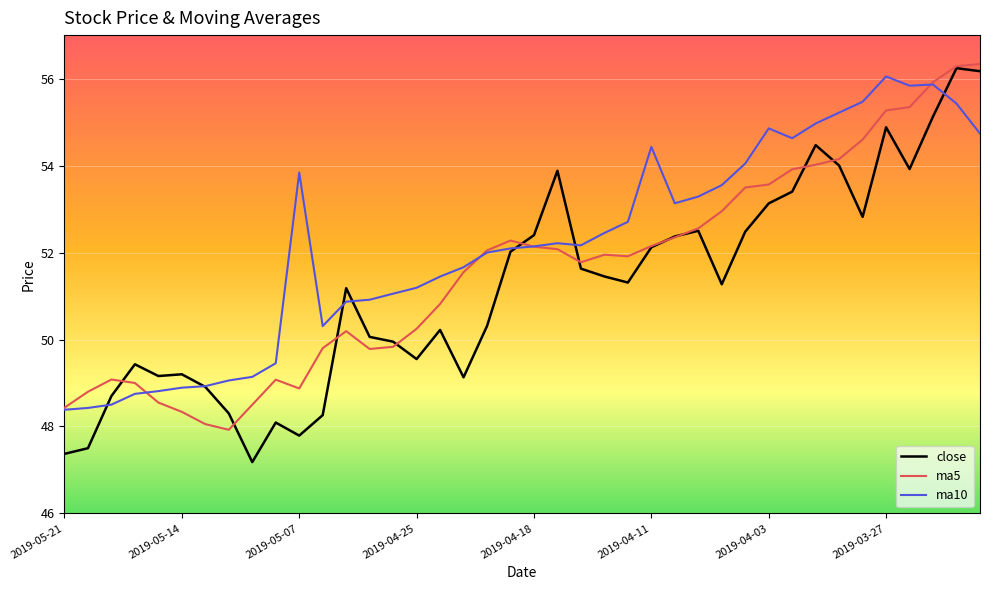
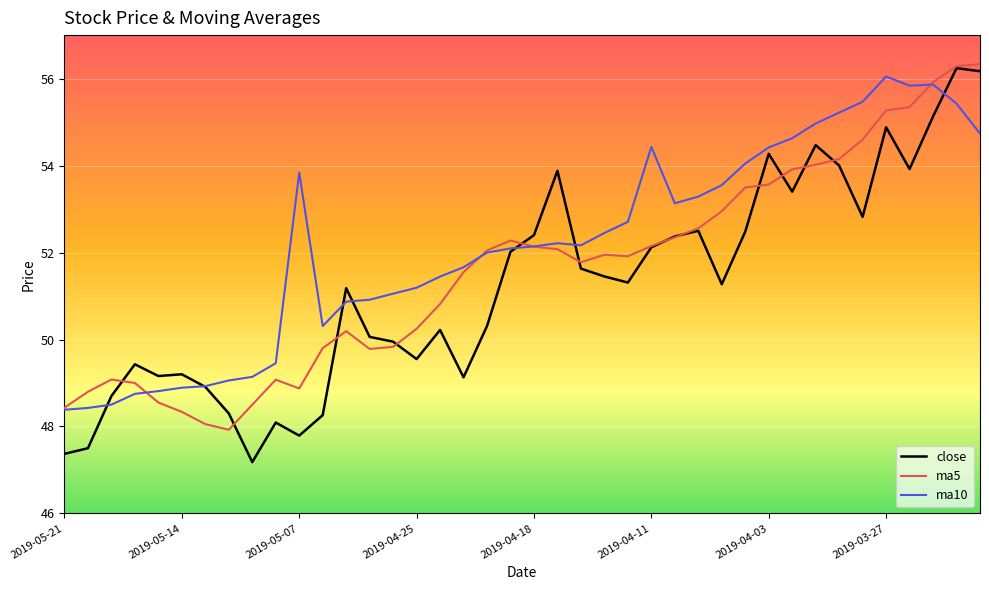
close, 2019-04-03: 53.1 -> 54.3
ma10, 2019-04-03: 54.9 -> 54.4
